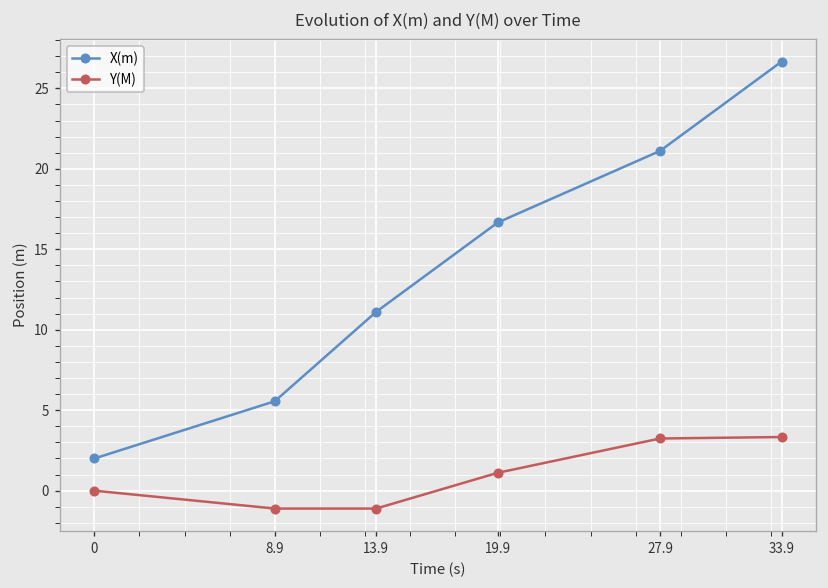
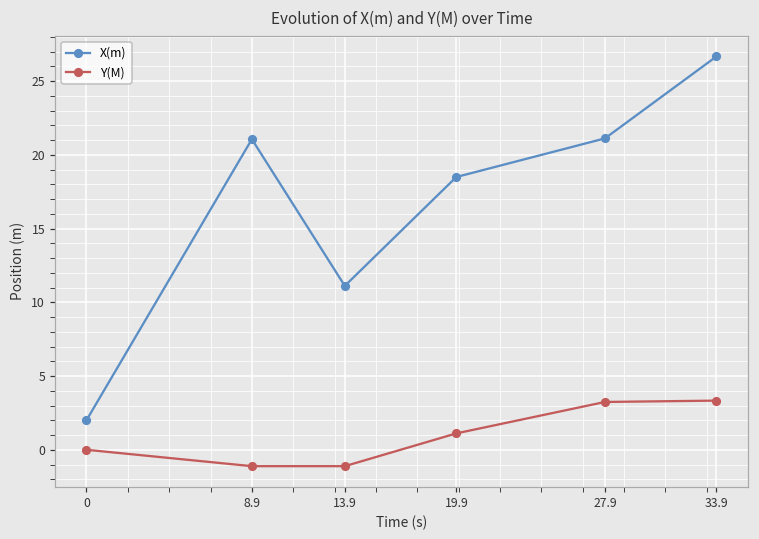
X(m), 8.9: 5.6 -> 21.1
X(m), 19.9: 16.7 -> 18.5
